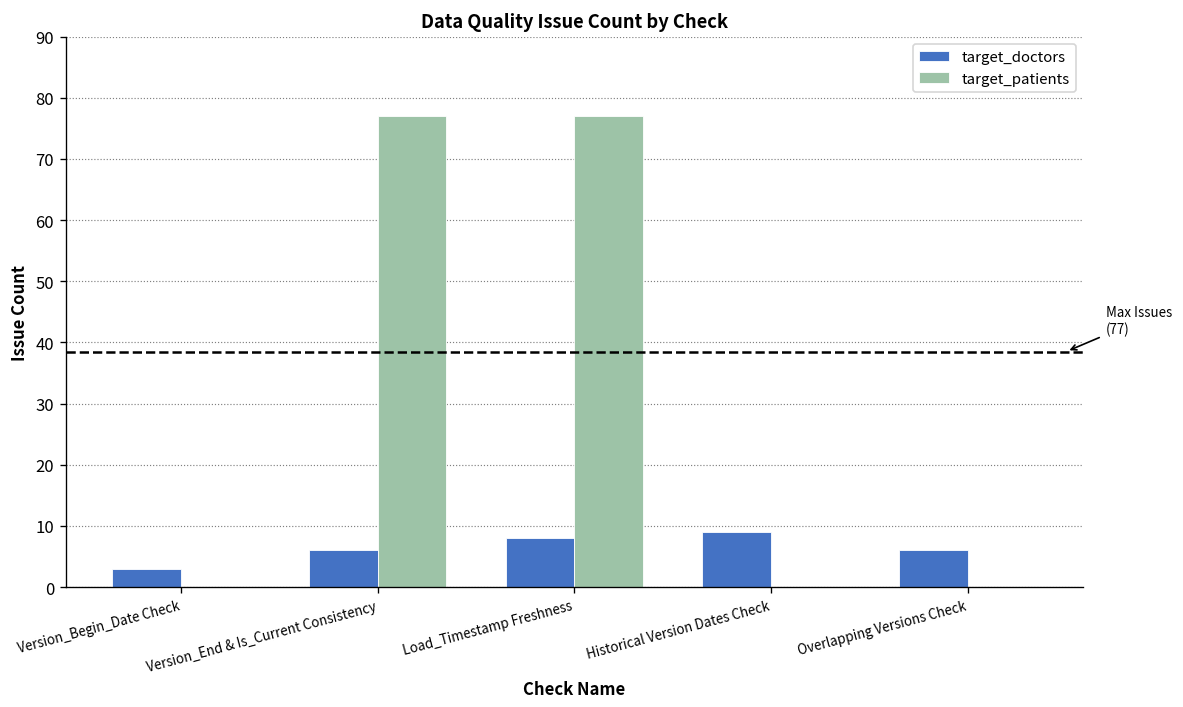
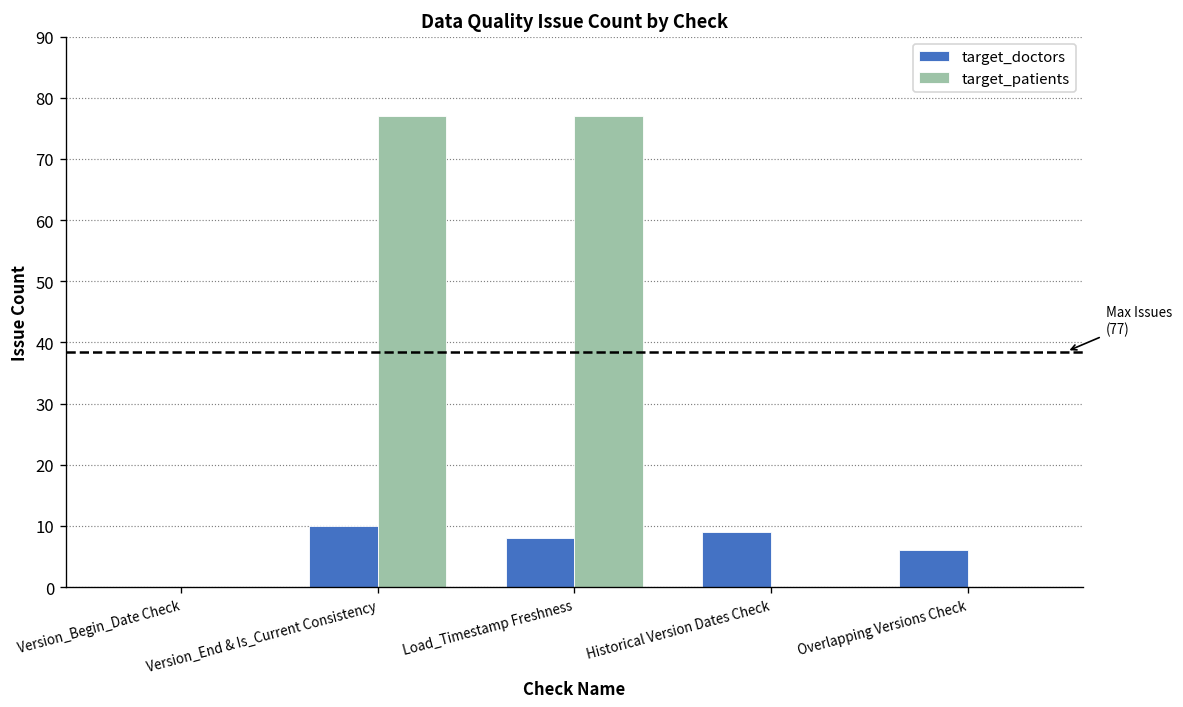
target_doctors, Version_Begin_Date Check: 3 -> 0
target_doctors, Version_End & Is_Current Consistency: 6 -> 10
